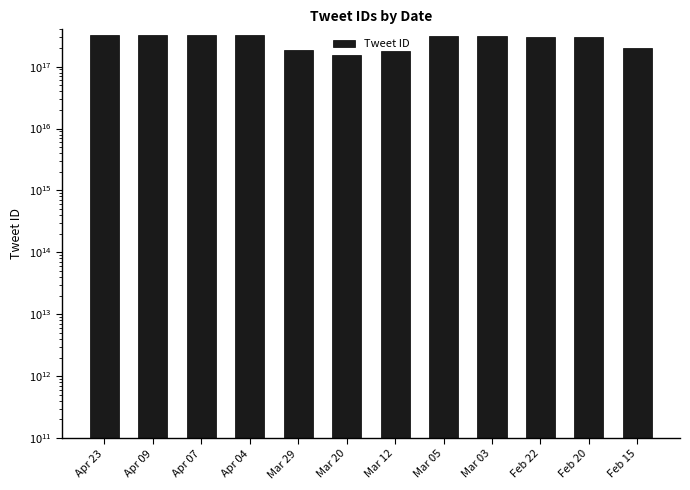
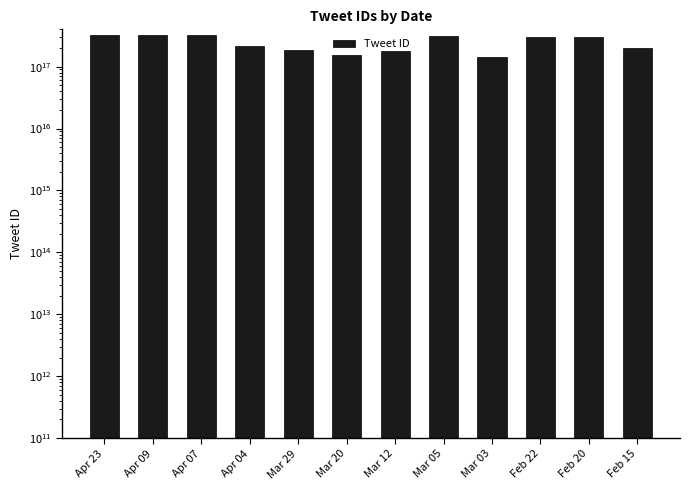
Apr 04: 300000000000000000 -> 220000000000000000
Mar 03: 300000000000000000 -> 150000000000000000
